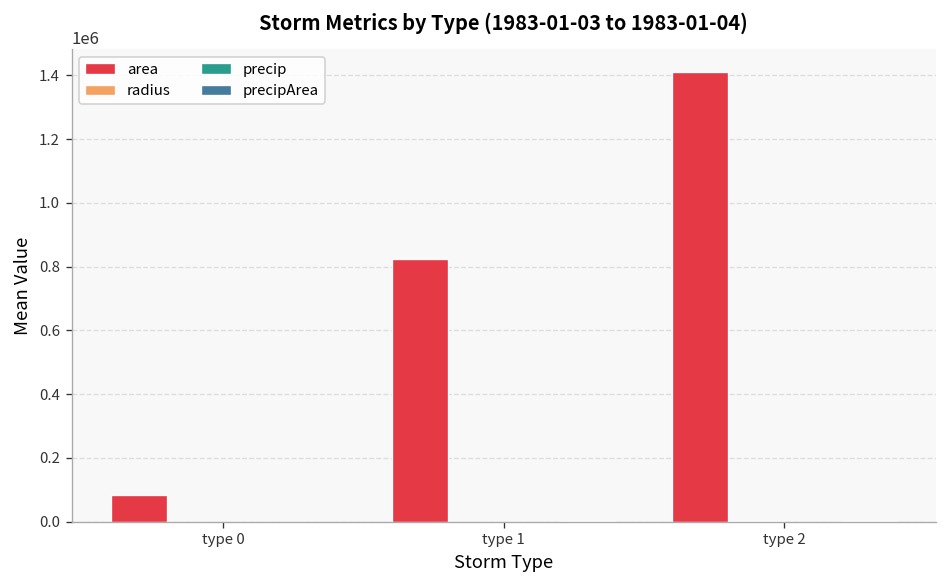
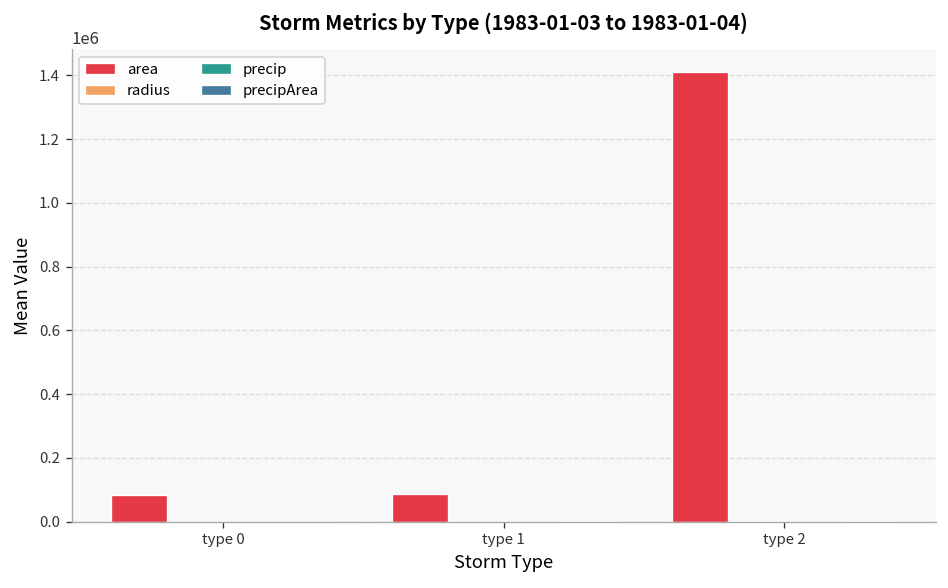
area, type 1: 820000 -> 90000
